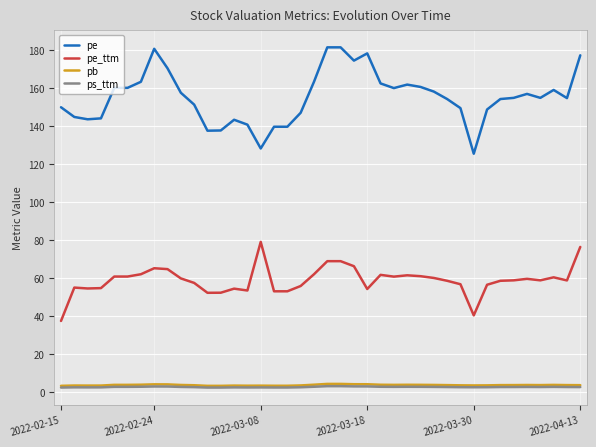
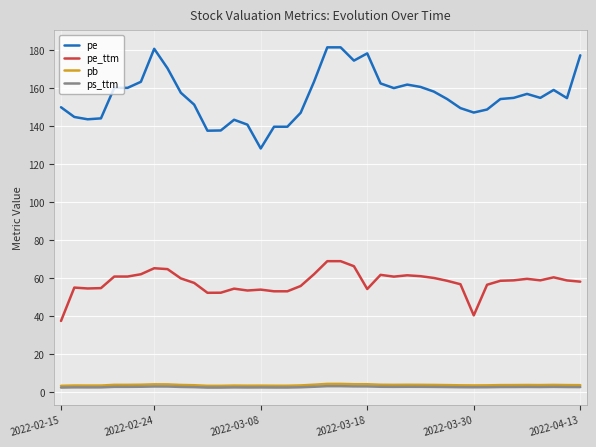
pe_ttm, 2022-03-08: 79 -> 54
pe, 2022-03-30: 126 -> 147
pe_ttm, 2022-04-13: 76 -> 58
